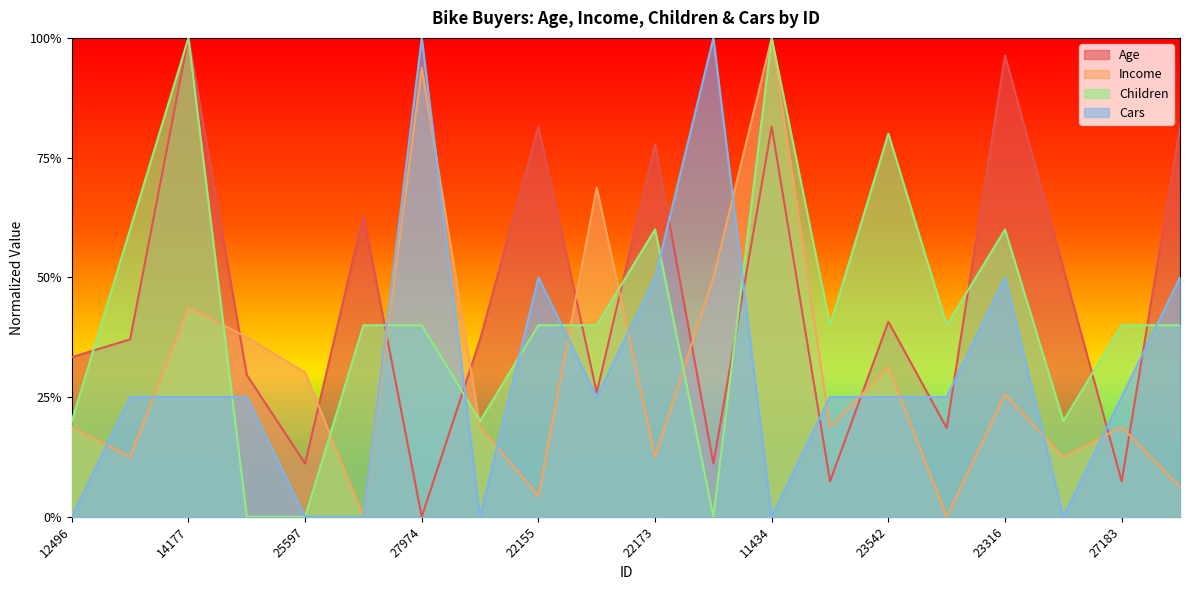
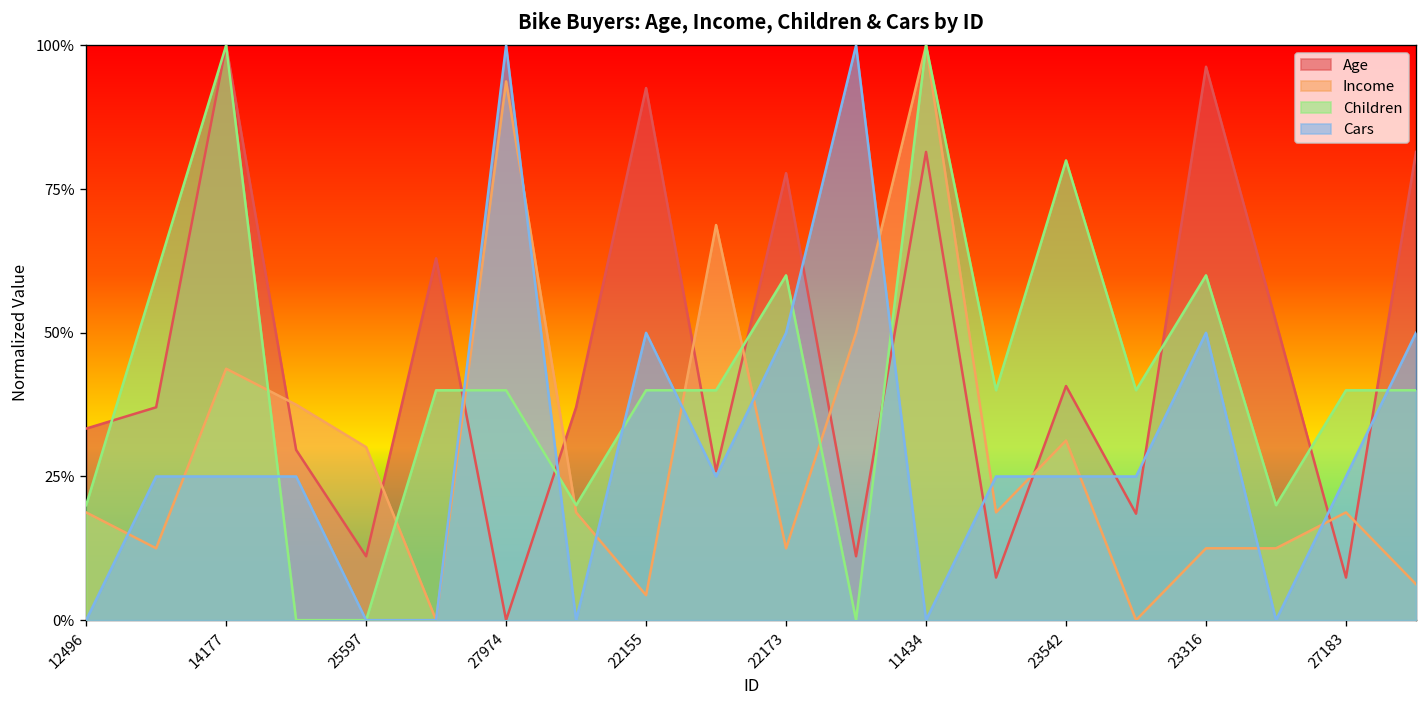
Age, 22155: 81% -> 93%
Income, 23316: 26% -> 13%
